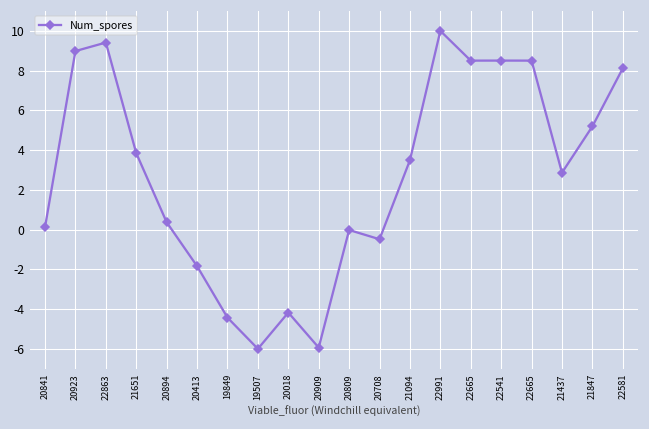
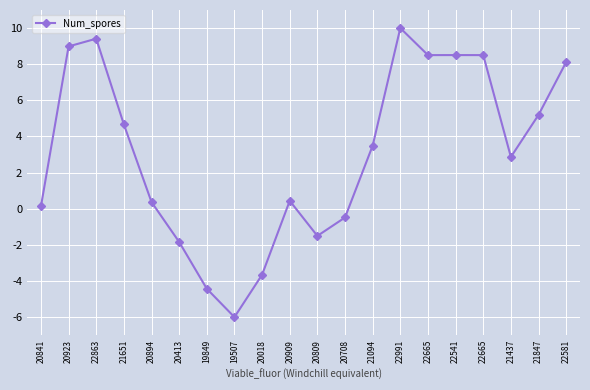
21651: 3.8 -> 4.7
20018: -4.2 -> -3.7
20909: -5.9 -> 0.4
20809: 0.0 -> -1.5
